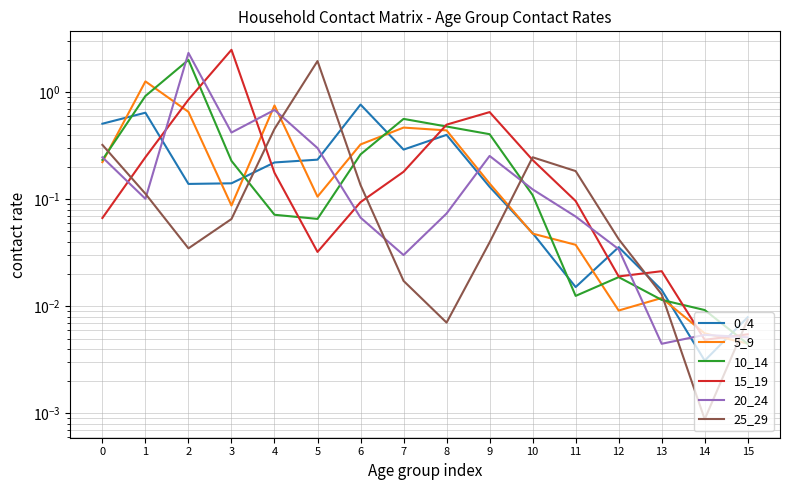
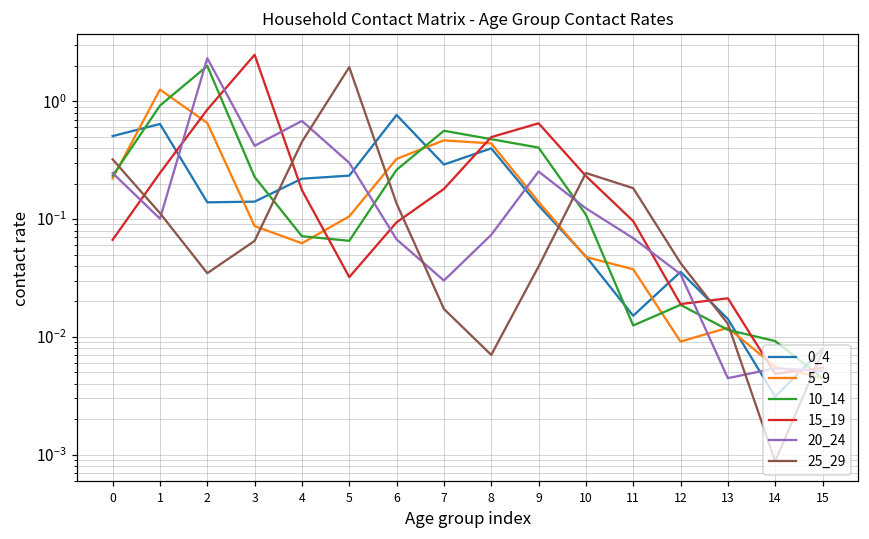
5_9, 4: 0.8 -> 0.06
